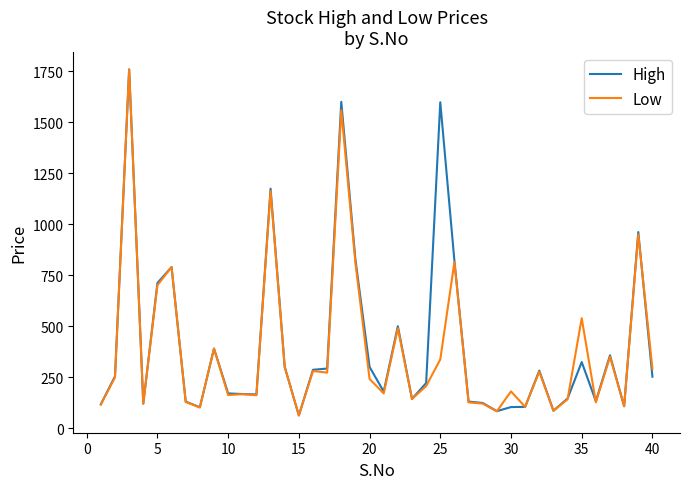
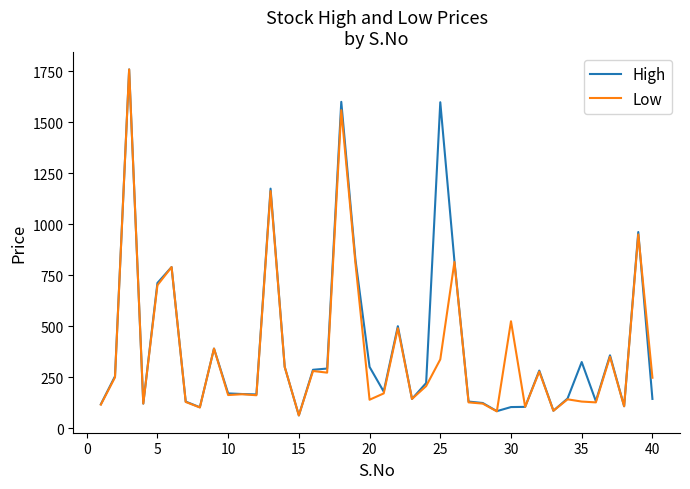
Low, 20: 240 -> 140
Low, 30: 180 -> 520
Low, 35: 540 -> 130
High, 40: 250 -> 140
Low, 40: 290 -> 250
